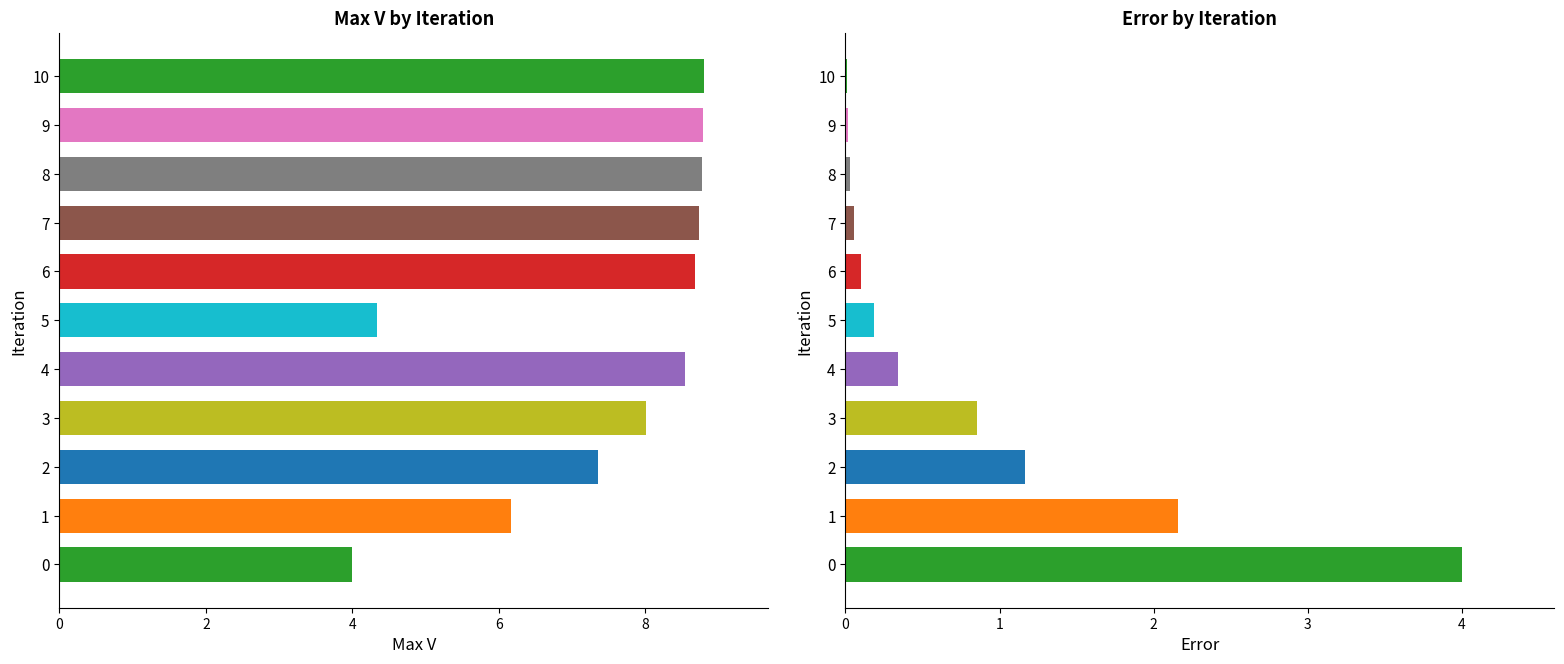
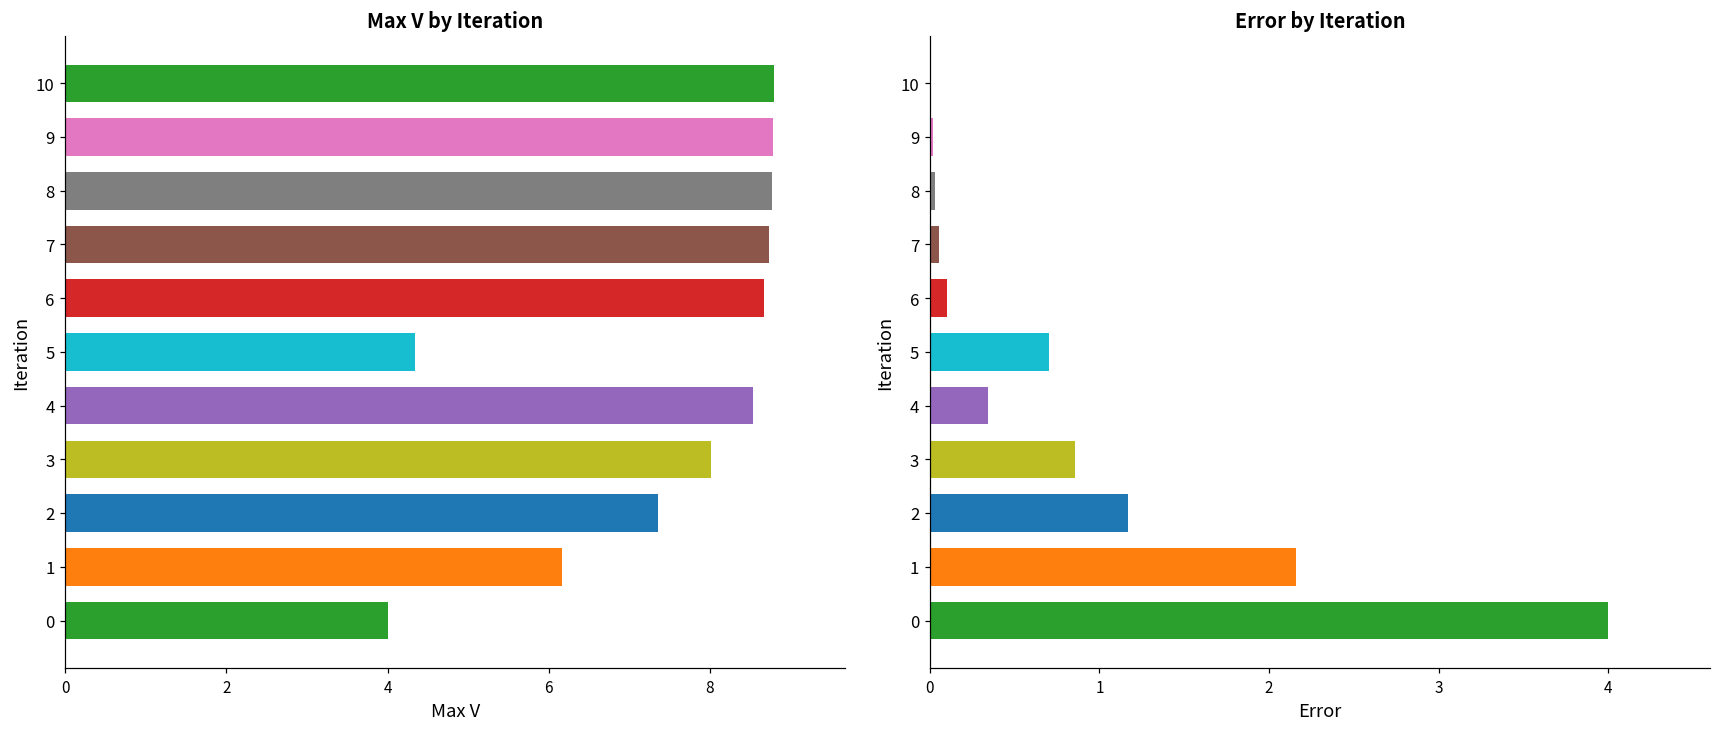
Error by Iteration, 5: 0.18 -> 0.70
